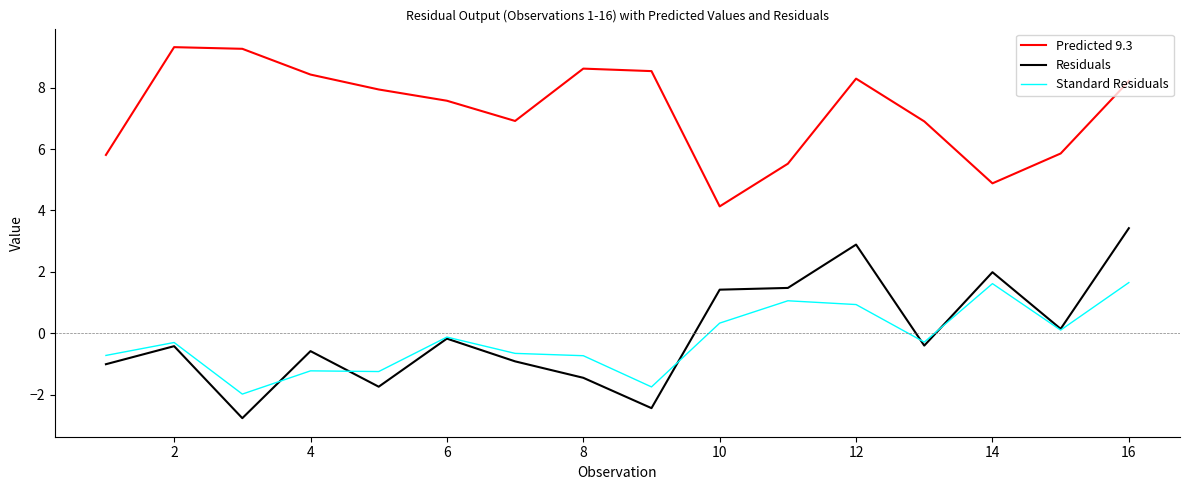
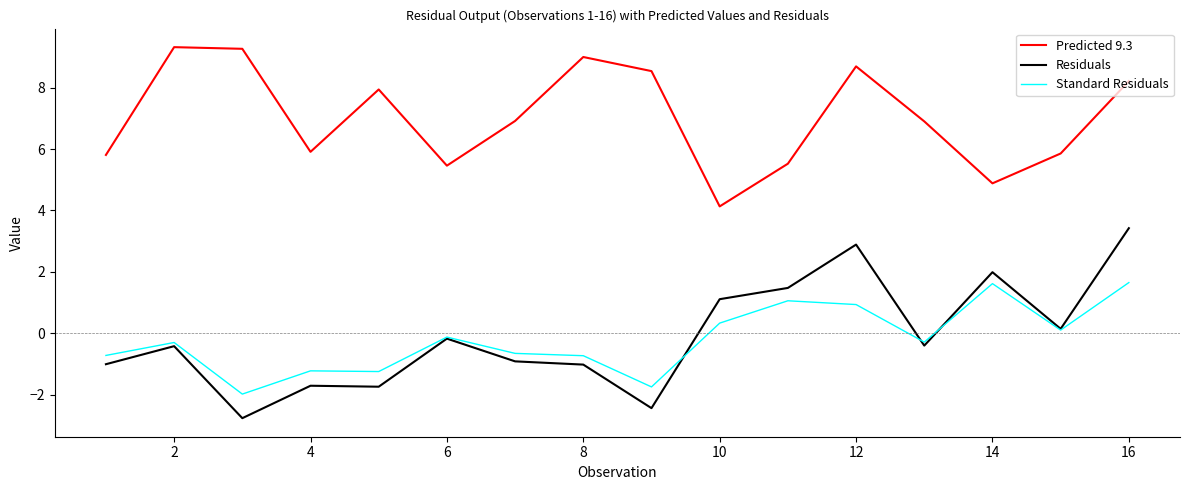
Predicted 9.3, 4: 8.4 -> 5.9
Residuals, 4: -0.6 -> -1.7
Predicted 9.3, 6: 7.6 -> 5.5
Predicted 9.3, 8: 8.6 -> 9.0
Residuals, 8: -1.5 -> -1.0
Residuals, 10: 1.4 -> 1.1
Predicted 9.3, 12: 8.3 -> 8.7
